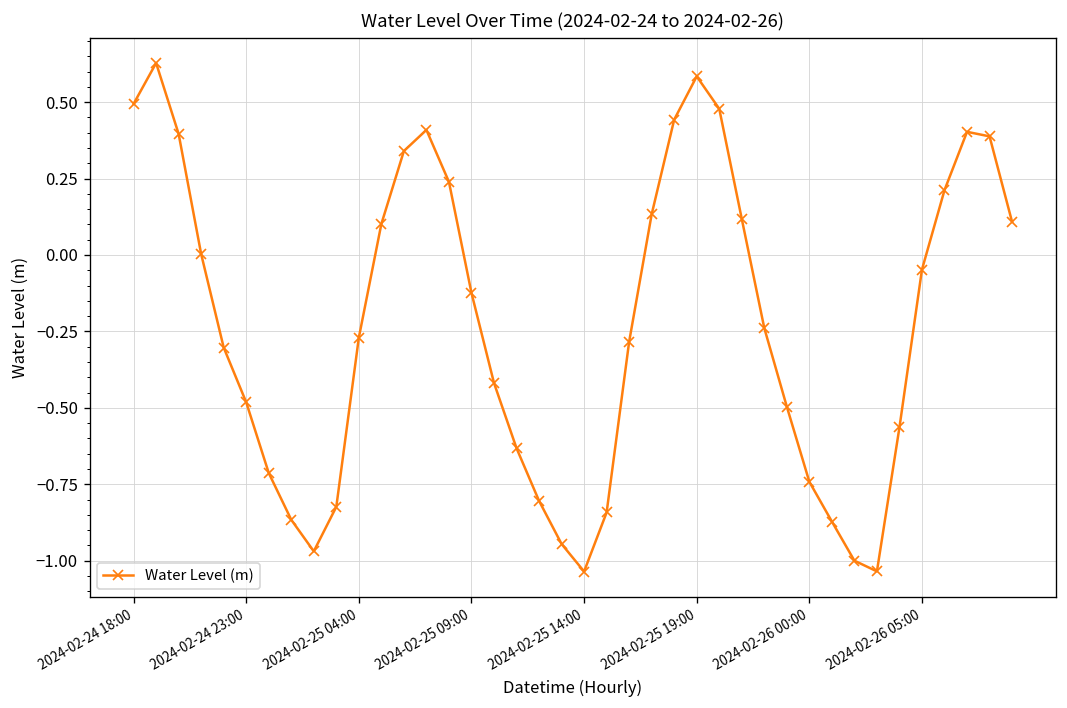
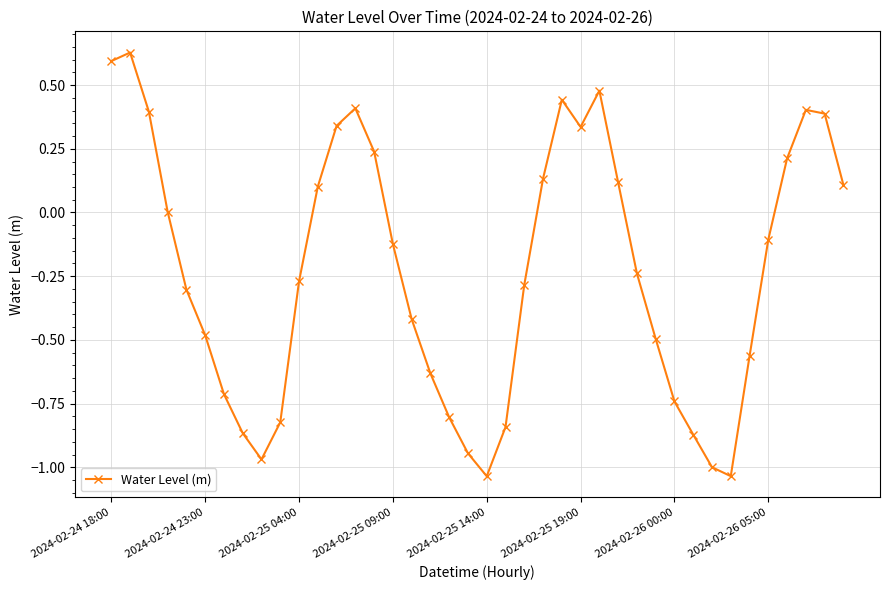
2024-02-24 18:00: 0.49 -> 0.59
2024-02-25 19:00: 0.58 -> 0.34
2024-02-26 05:00: -0.05 -> -0.11
